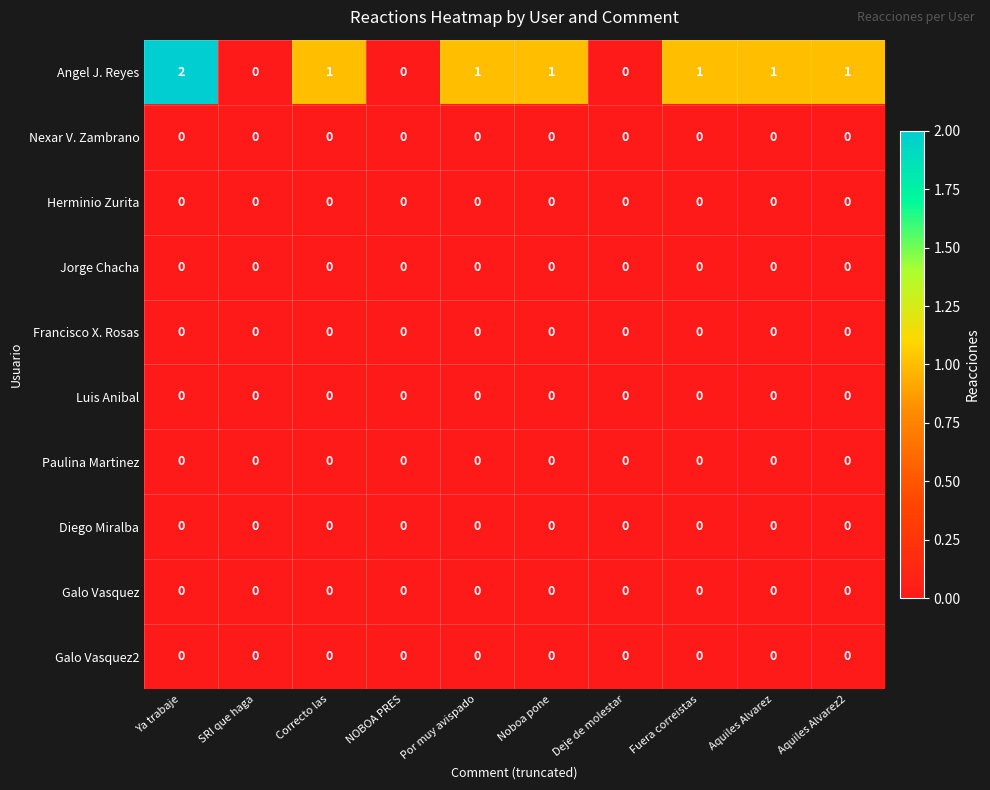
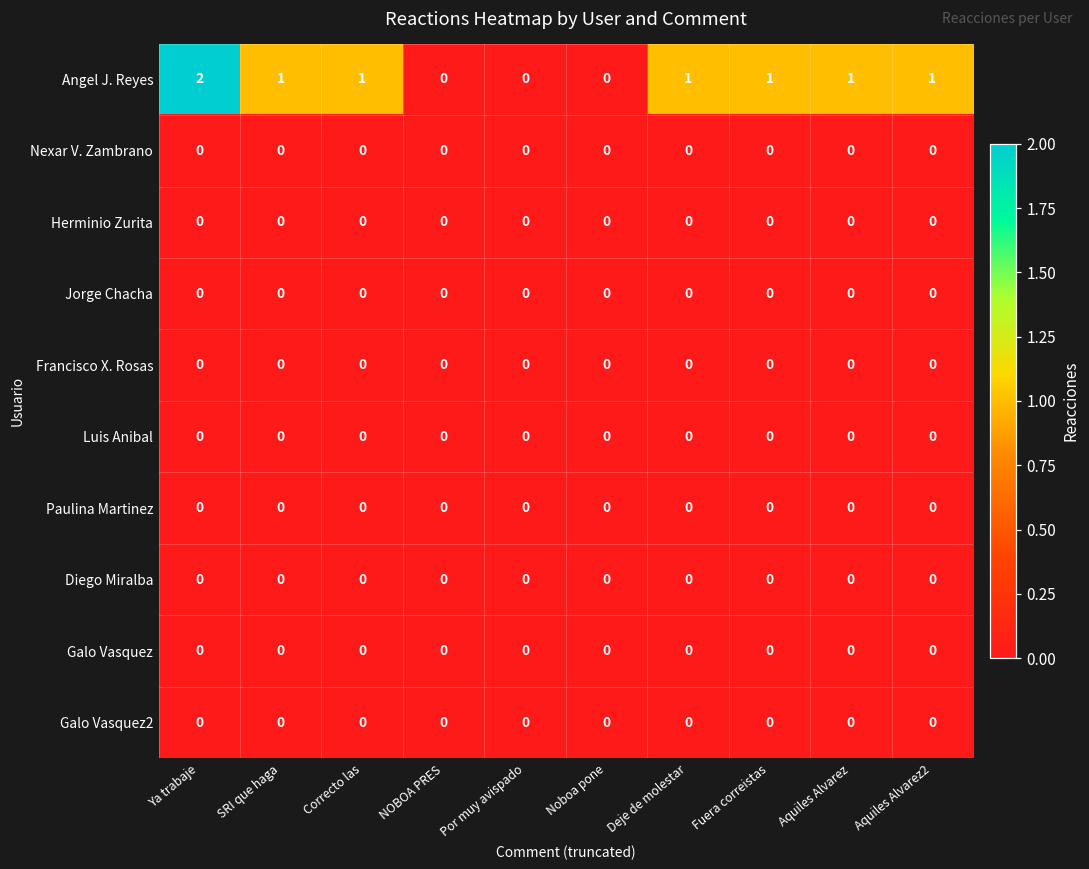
Angel J. Reyes, SRI que haga: 0 -> 1
Angel J. Reyes, Por muy avispado: 1 -> 0
Angel J. Reyes, Noboa pone: 1 -> 0
Angel J. Reyes, Deje de molestar: 0 -> 1
